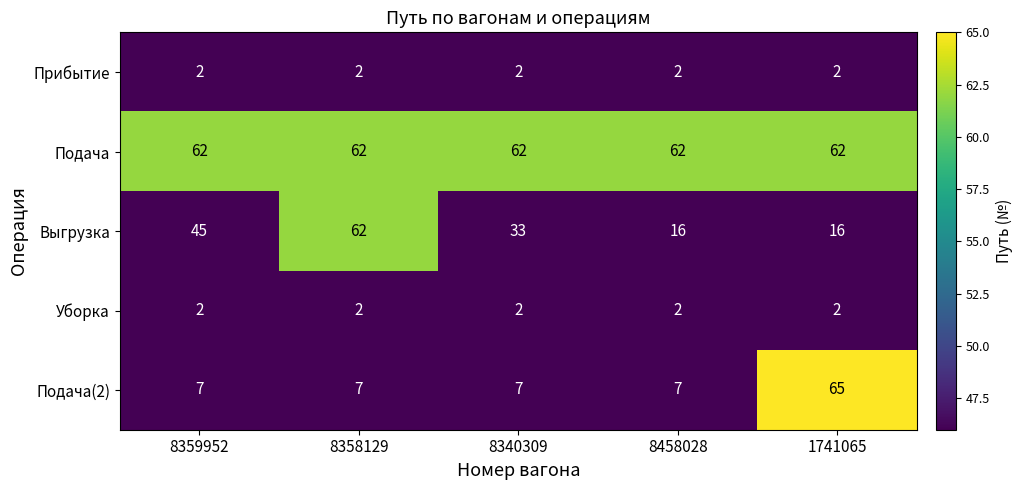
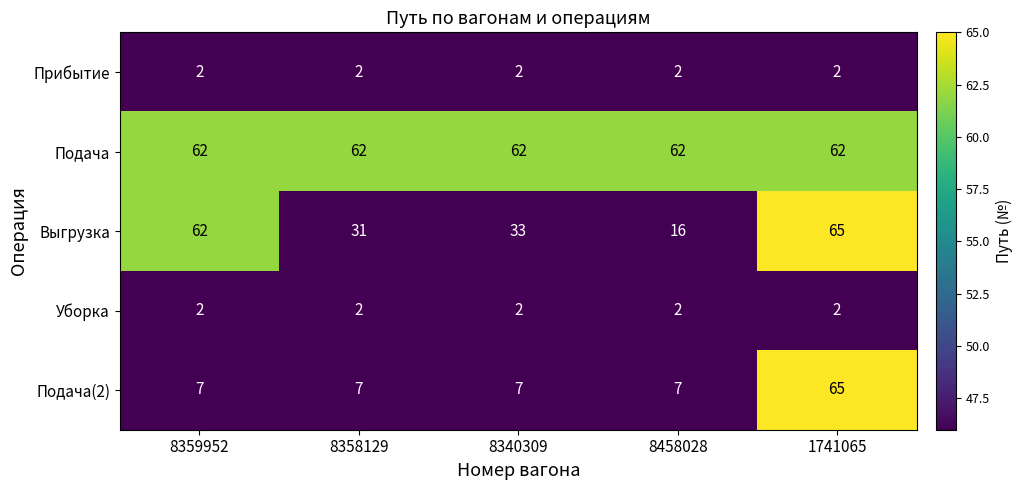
Выгрузка, 8359952: 45 -> 62
Выгрузка, 8358129: 62 -> 31
Выгрузка, 1741065: 16 -> 65
